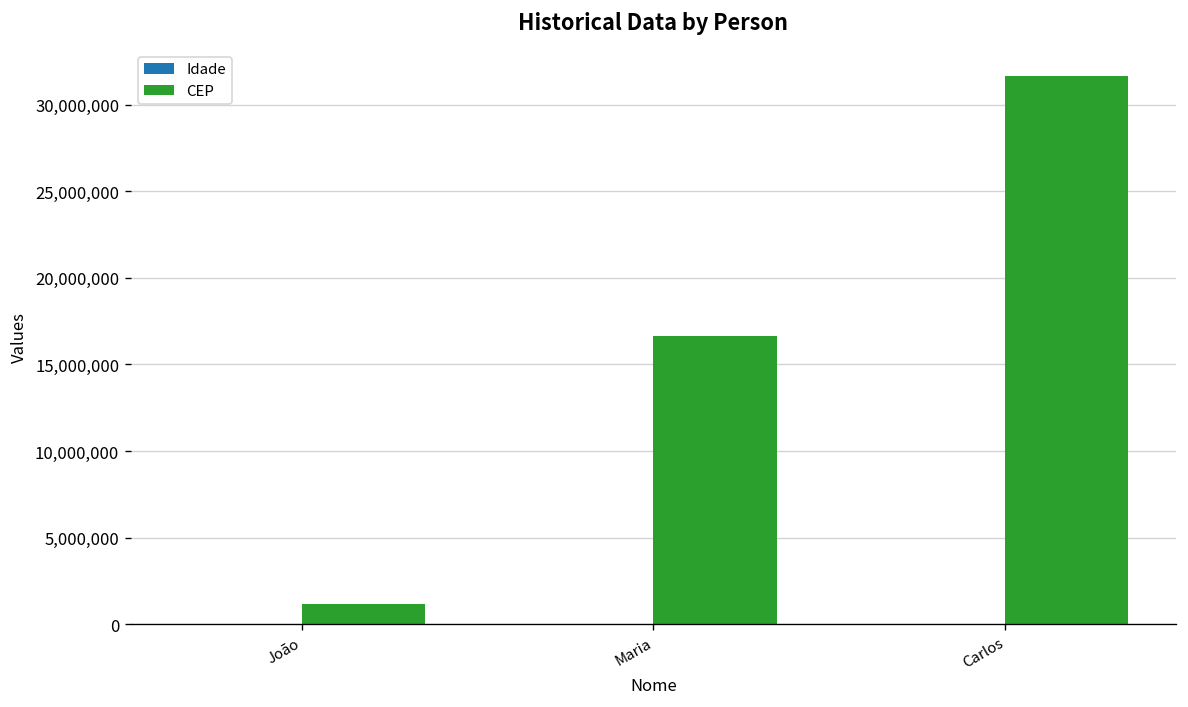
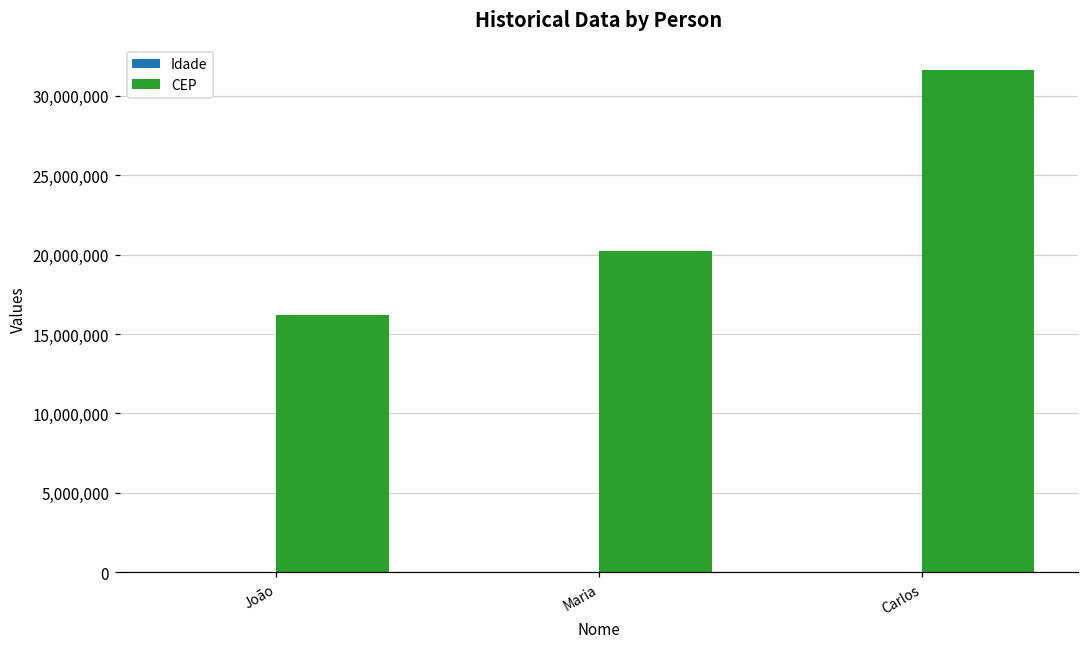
CEP, João: 1,200,000 -> 16,200,000
CEP, Maria: 16,600,000 -> 20,200,000
